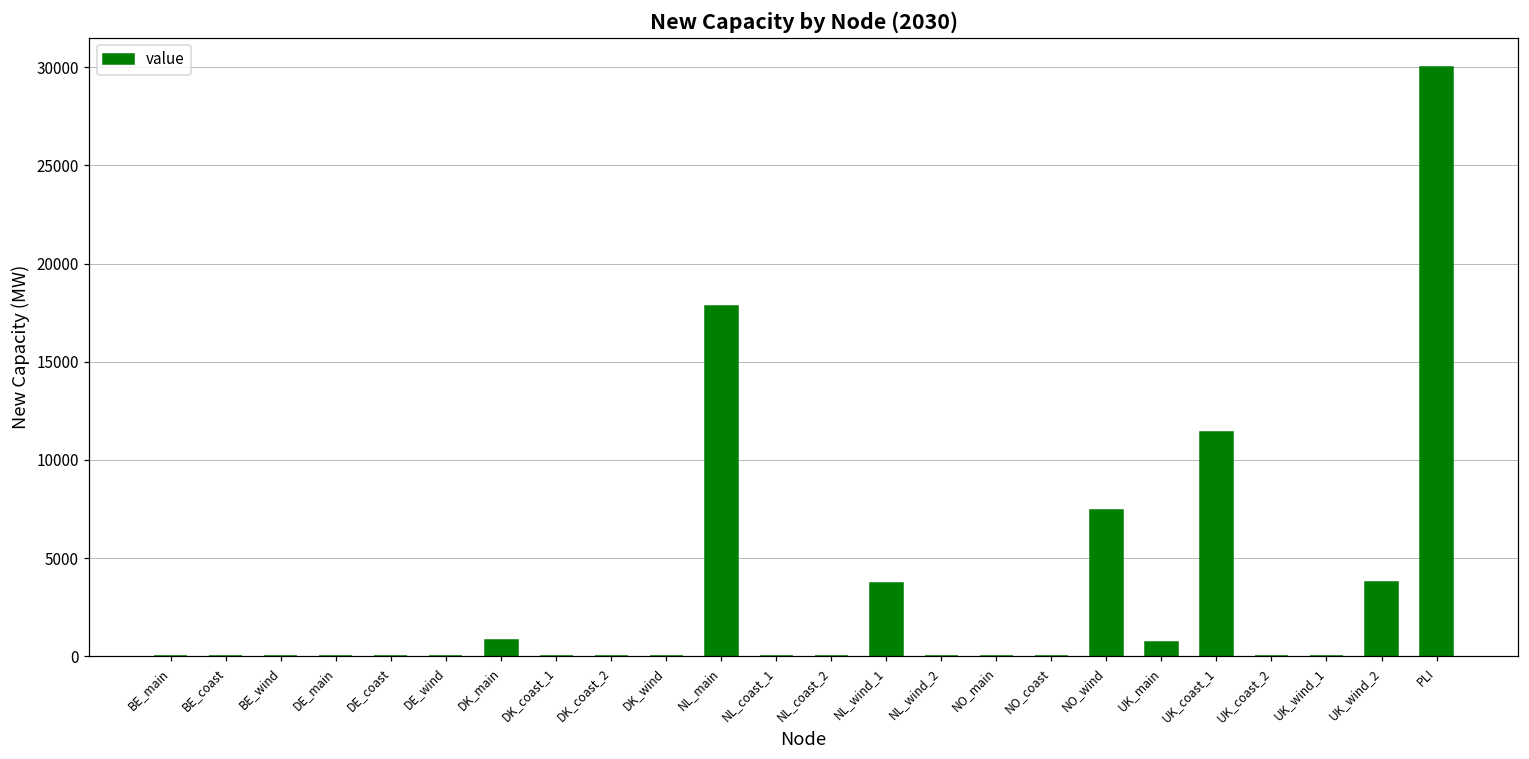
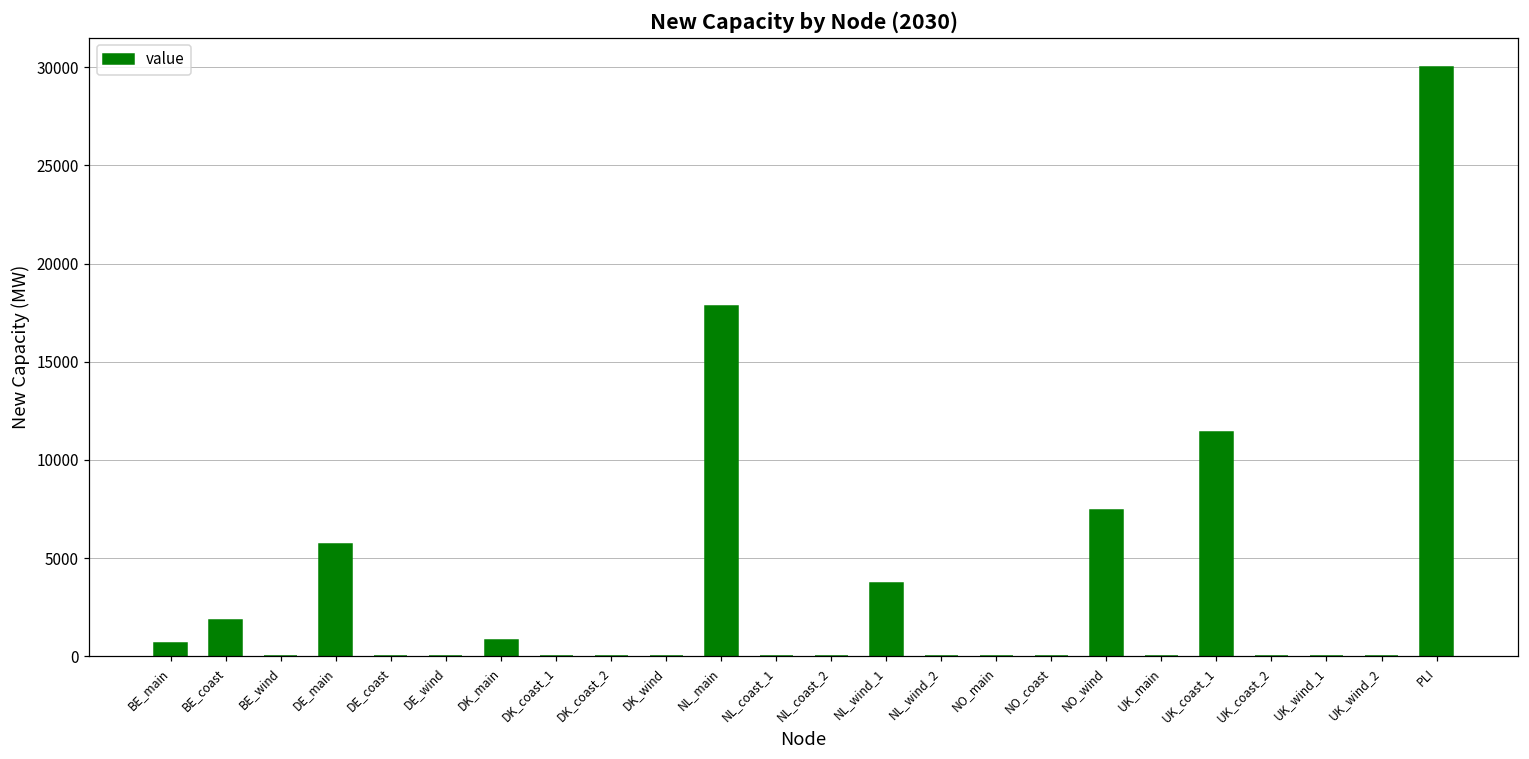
BE_main: 0 -> 700
BE_coast: 0 -> 1900
DE_main: 0 -> 5700
UK_main: 700 -> 0
UK_wind_2: 3800 -> 0
